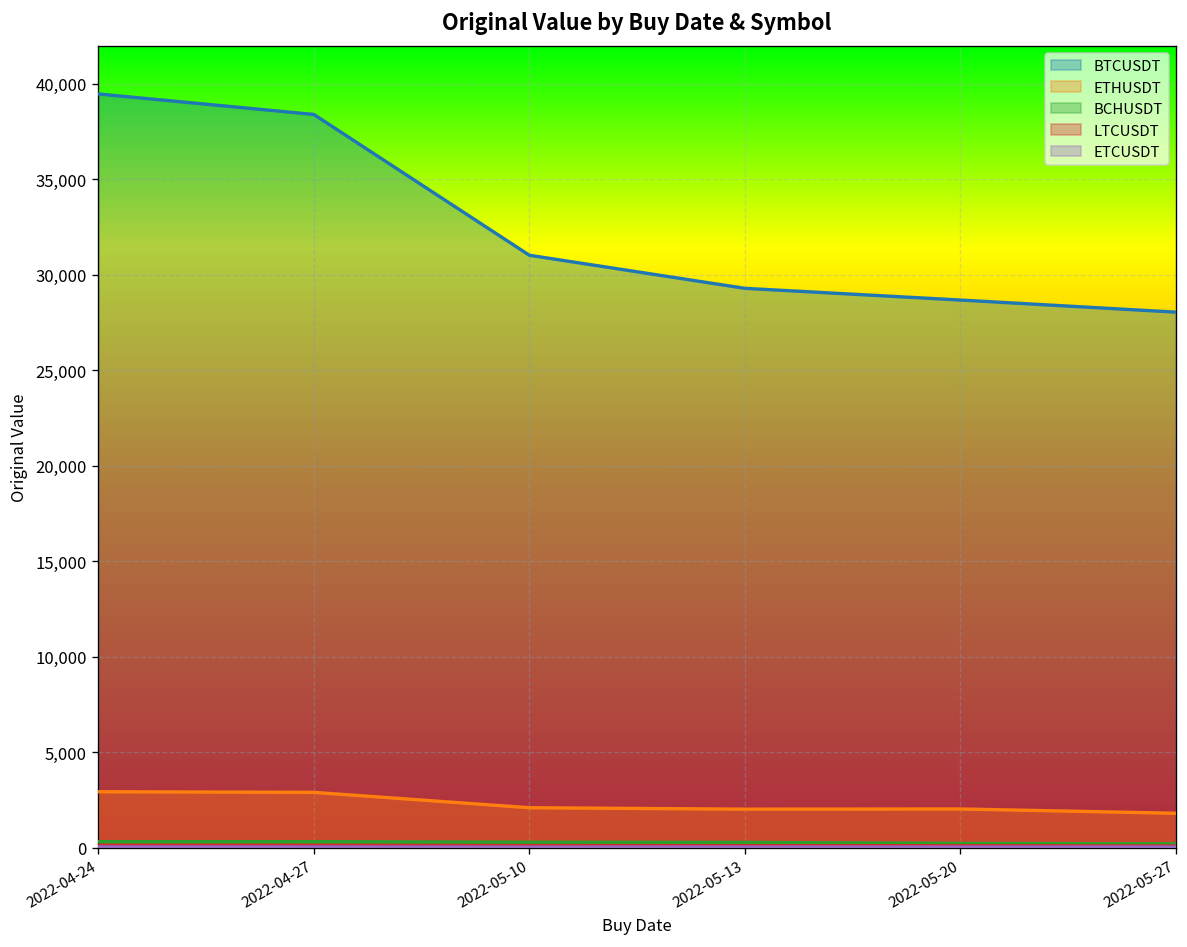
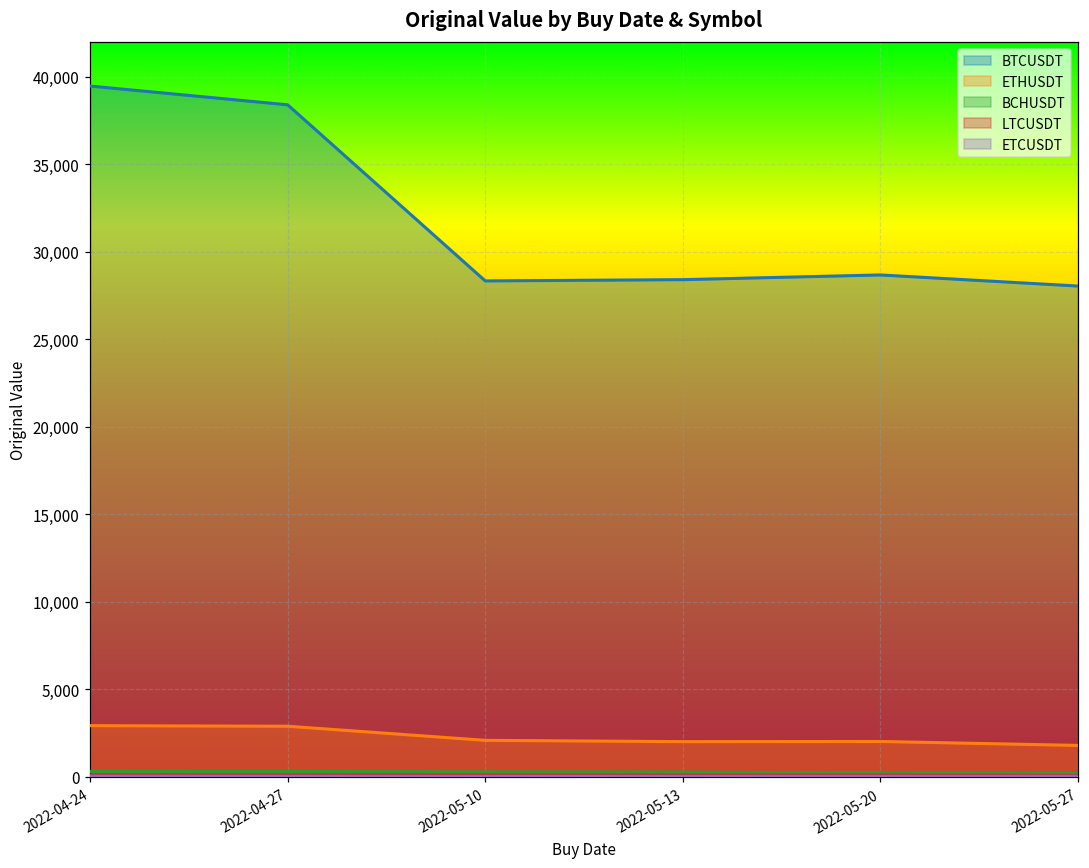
BTCUSDT, 2022-05-10: 31,000 -> 28,300
BTCUSDT, 2022-05-13: 29,300 -> 28,400
